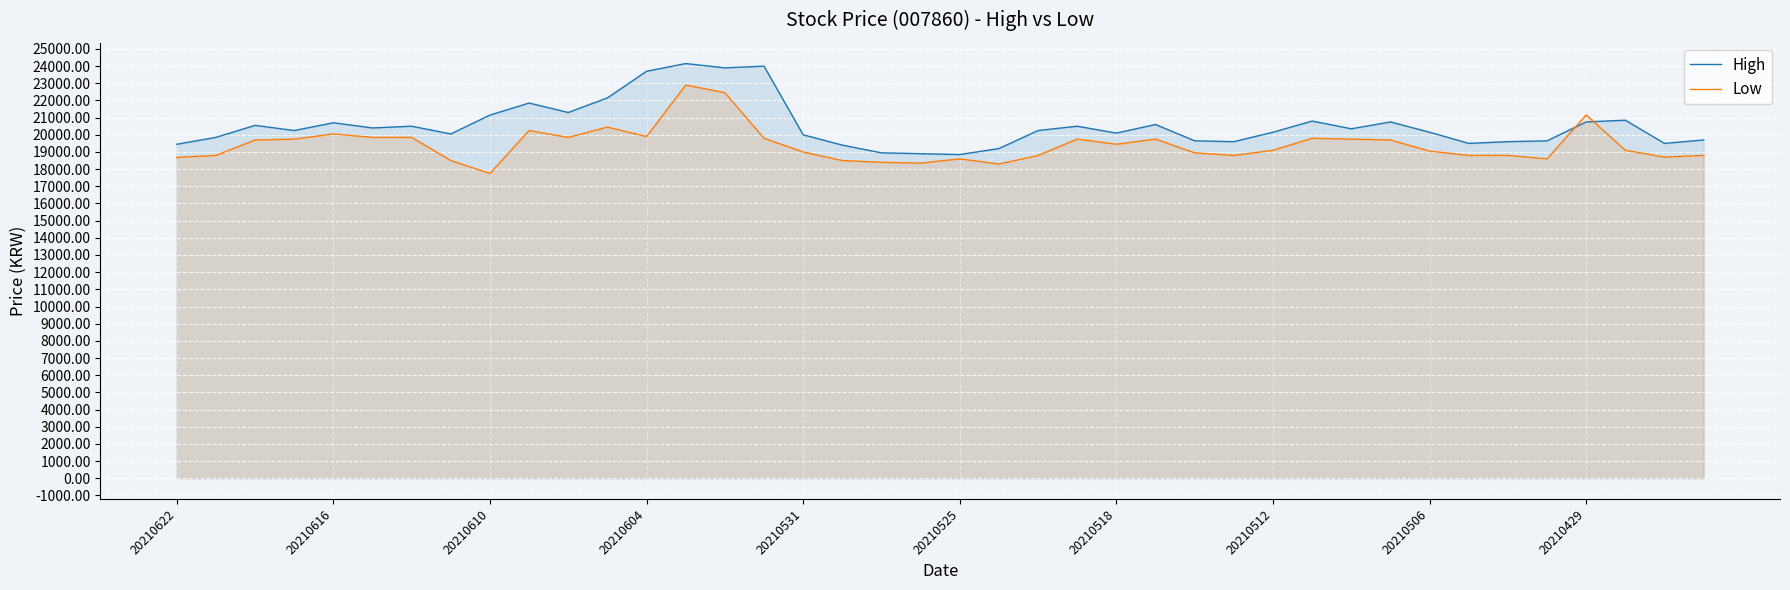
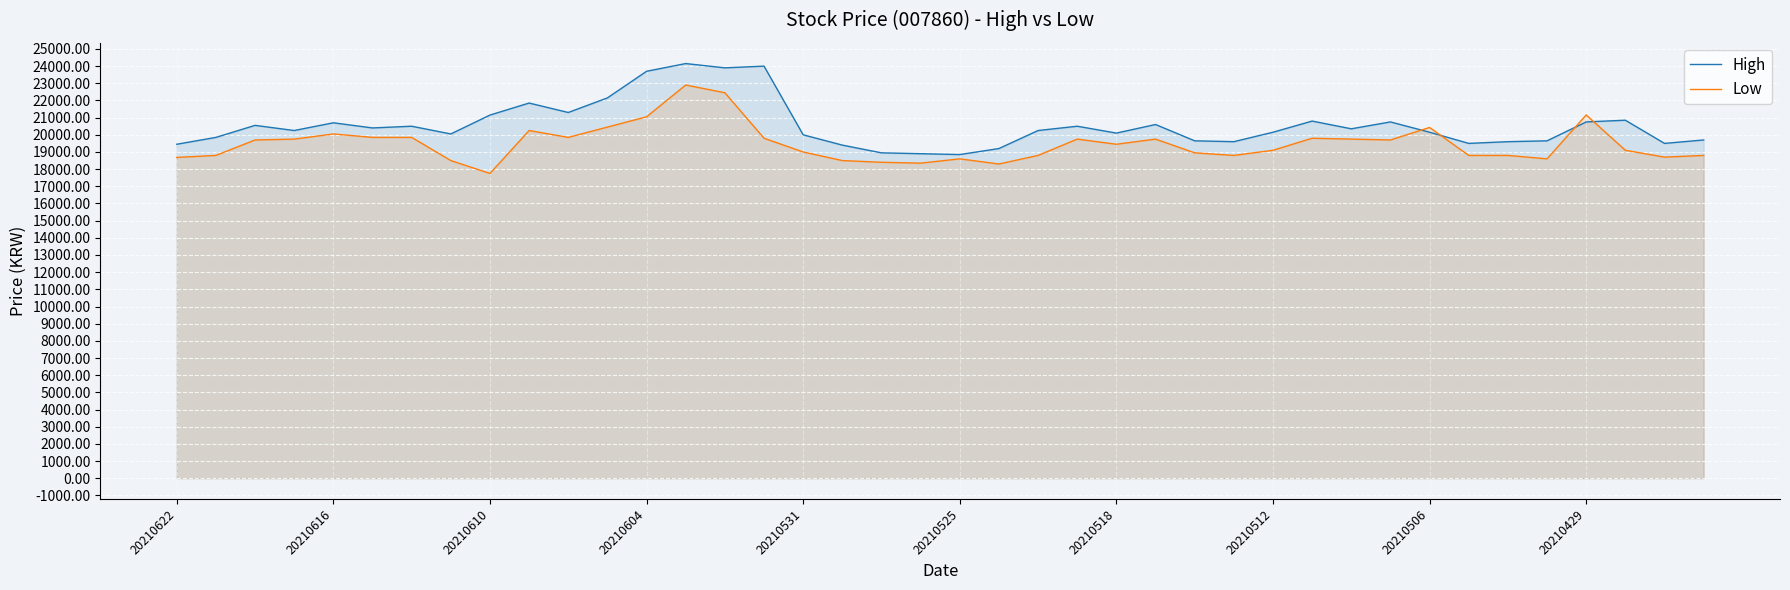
Low, 20210604: 19900 -> 21100
Low, 20210506: 19100 -> 20400
